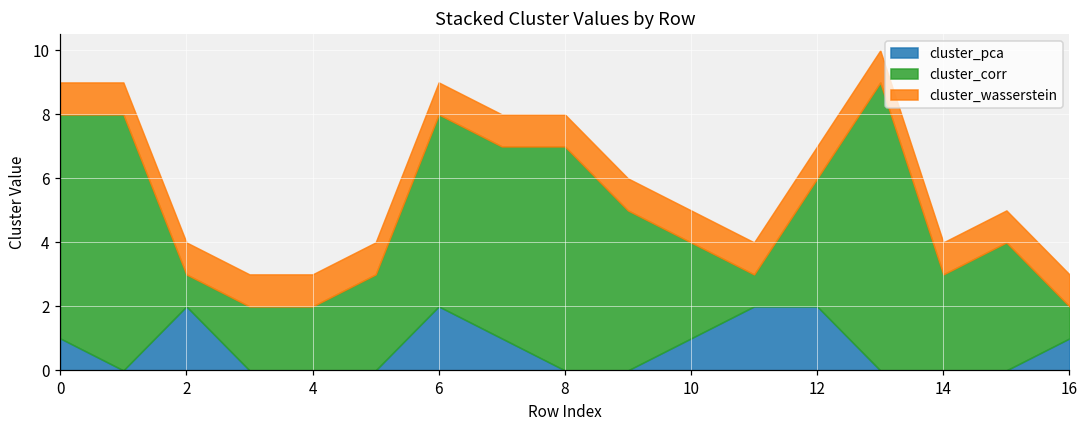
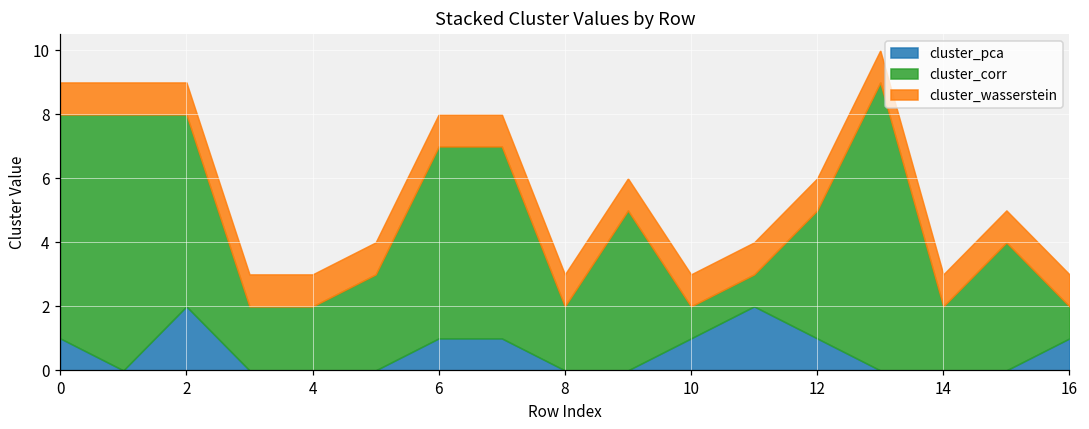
cluster_corr, 2: 1 -> 6
cluster_pca, 6: 2 -> 1
cluster_corr, 8: 7 -> 2
cluster_corr, 10: 3 -> 1
cluster_pca, 12: 2 -> 1
cluster_corr, 14: 3 -> 2
